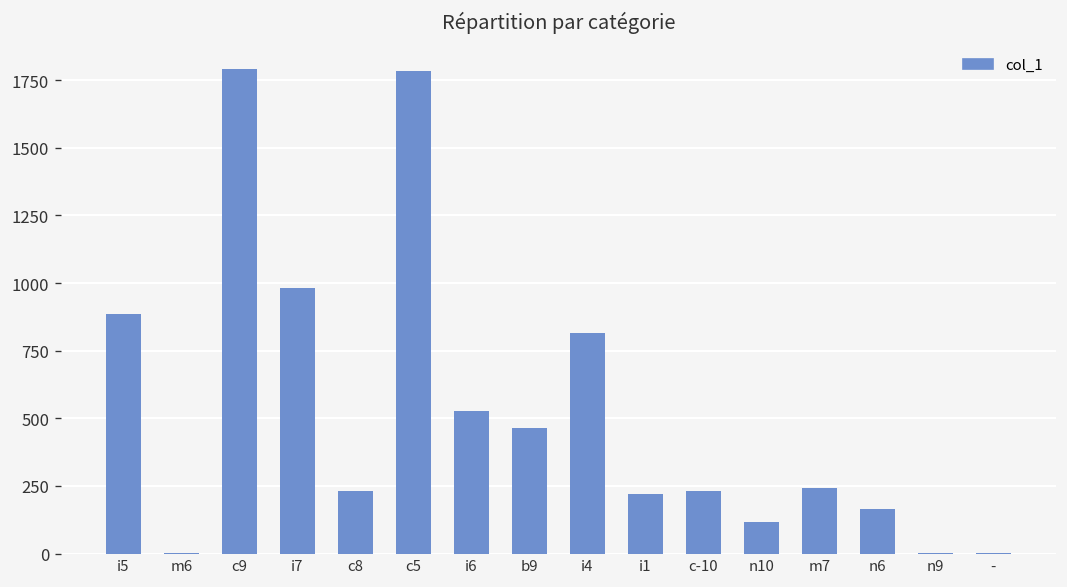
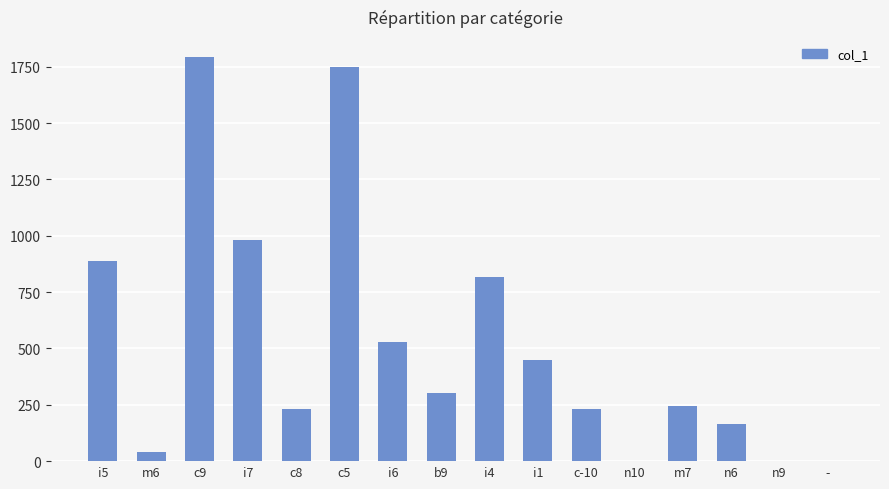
m6: 0 -> 40
c5: 1790 -> 1750
b9: 460 -> 300
i1: 220 -> 450
n10: 120 -> 0
